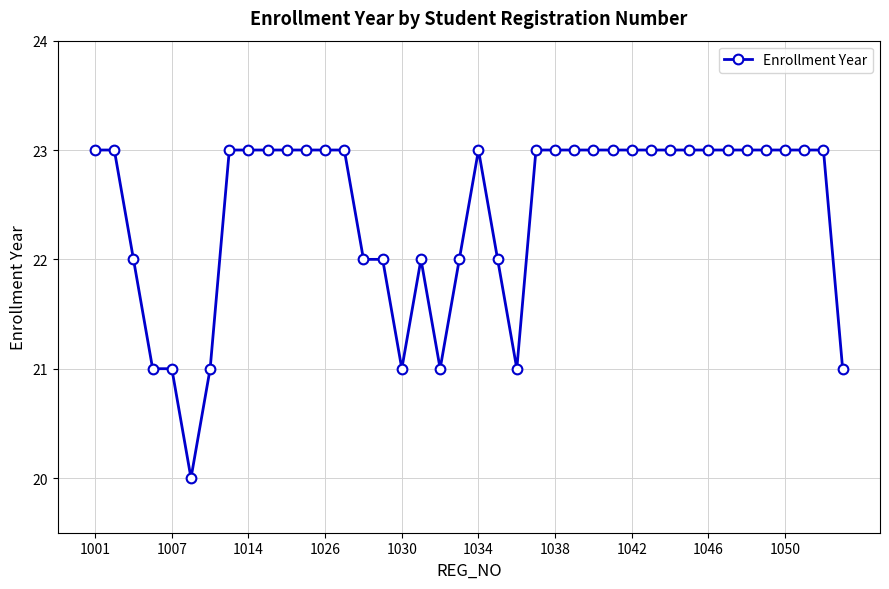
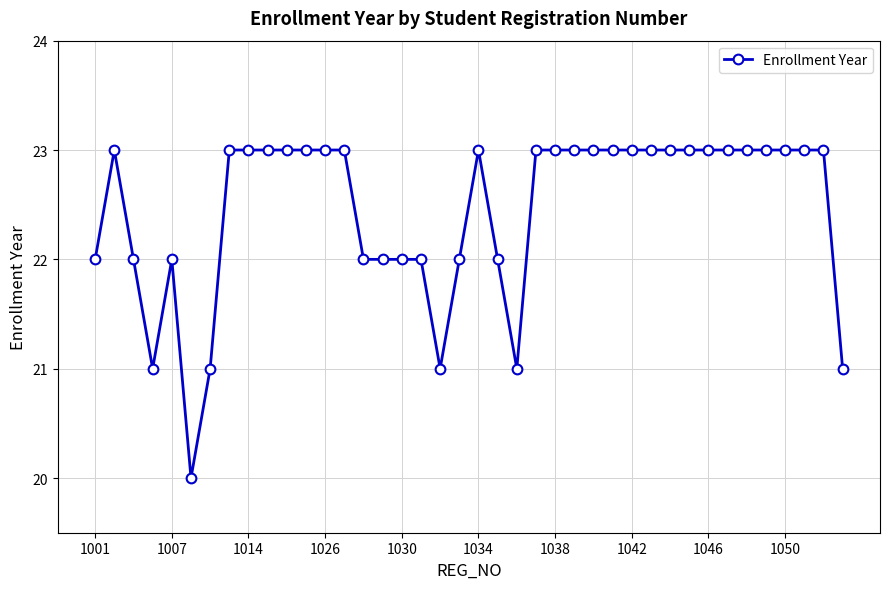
1001: 23 -> 22
1007: 21 -> 22
1030: 21 -> 22
